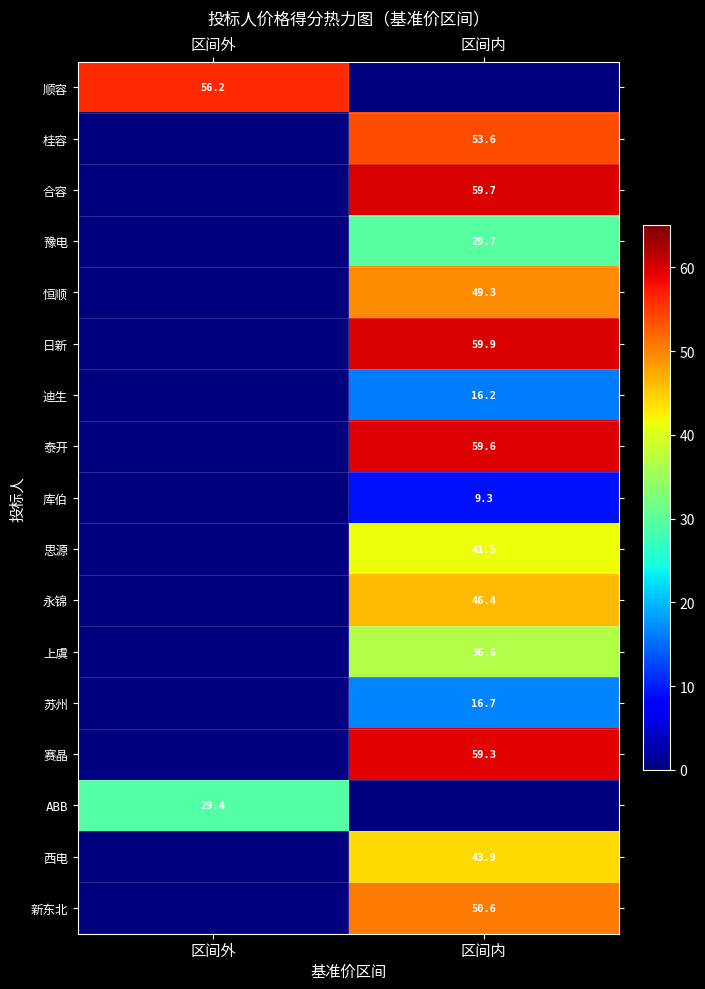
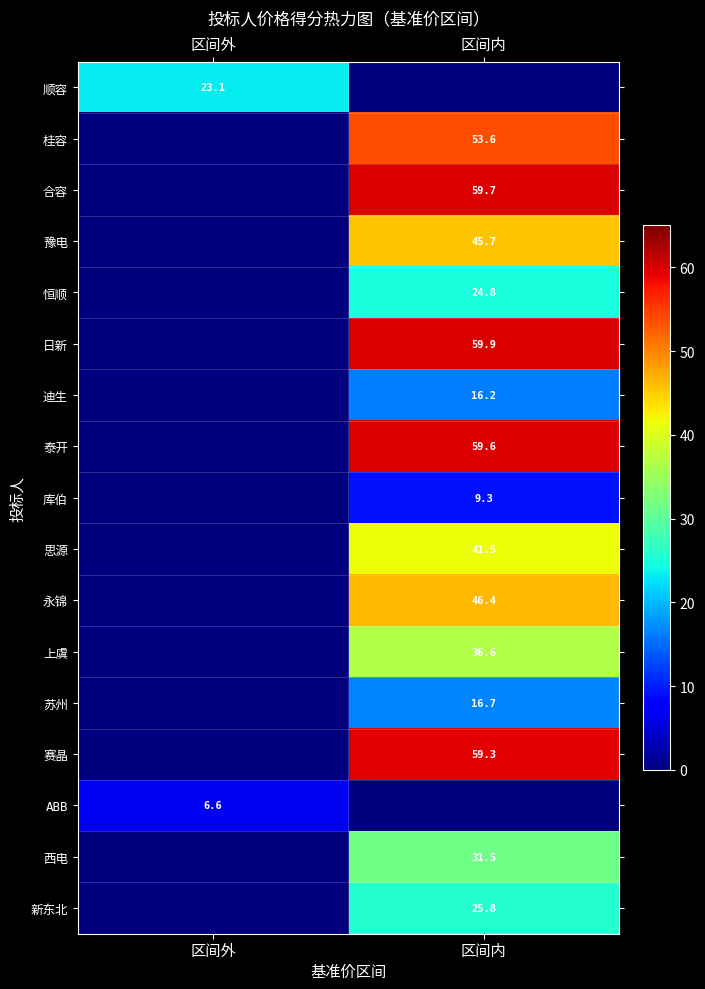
顺容, 区间外: 56.2 -> 23.1
豫电, 区间内: 29.7 -> 45.7
恒顺, 区间内: 49.3 -> 24.8
ABB, 区间外: 29.4 -> 6.6
西电, 区间内: 43.9 -> 31.5
新东北, 区间内: 50.6 -> 25.8
